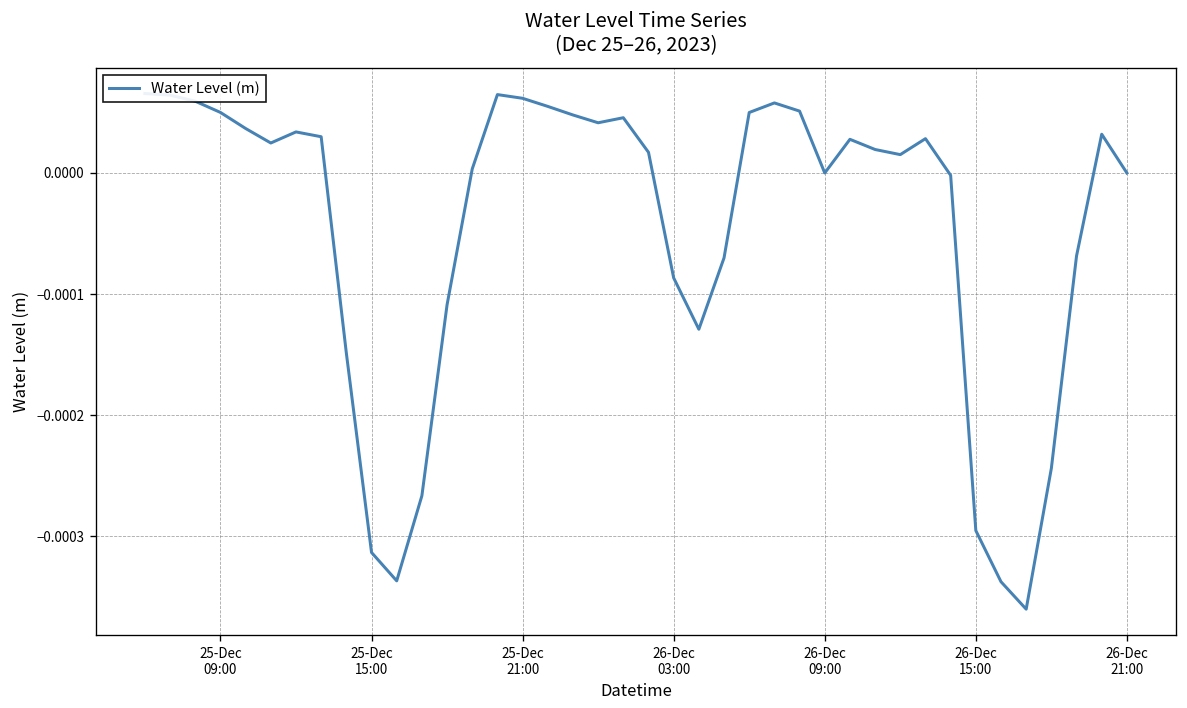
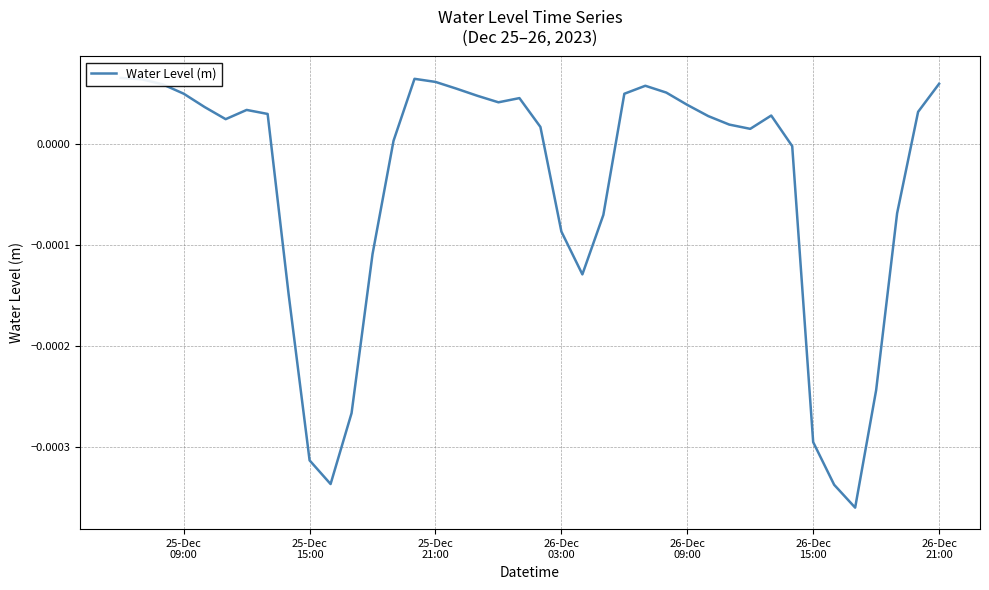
26-Dec 09:00: 0.00000 -> 0.00004
26-Dec 21:00: 0.0000 -> 0.0001
